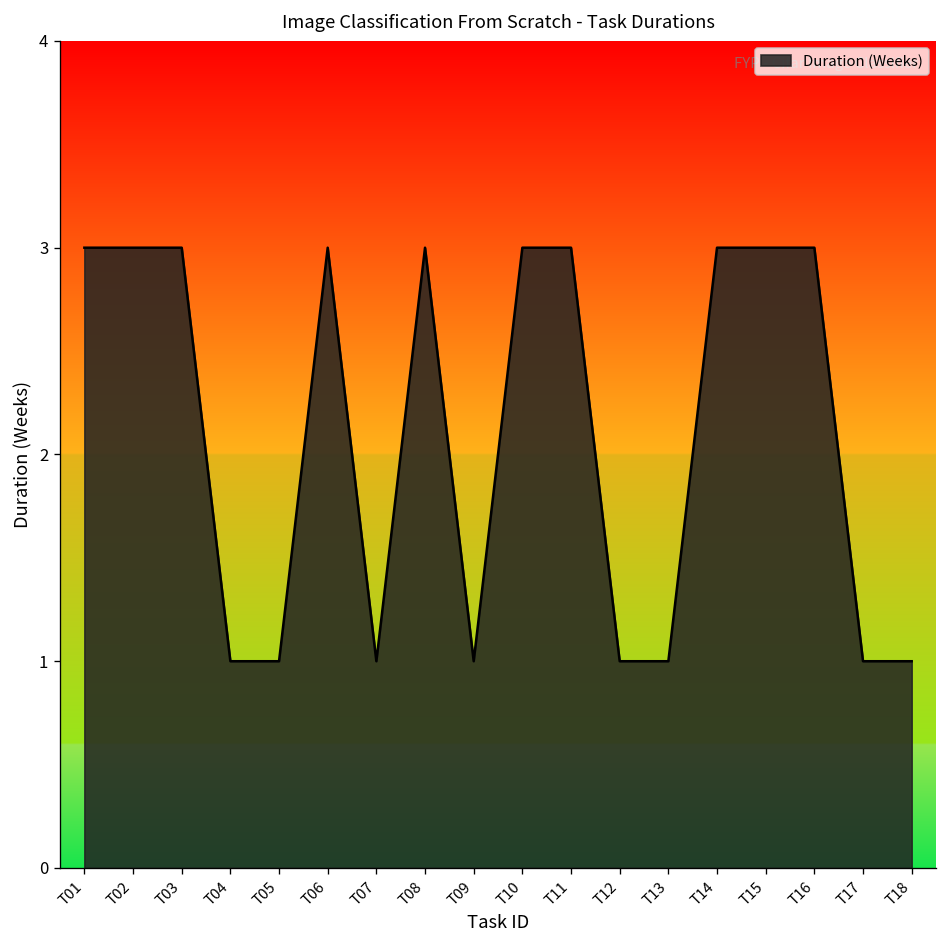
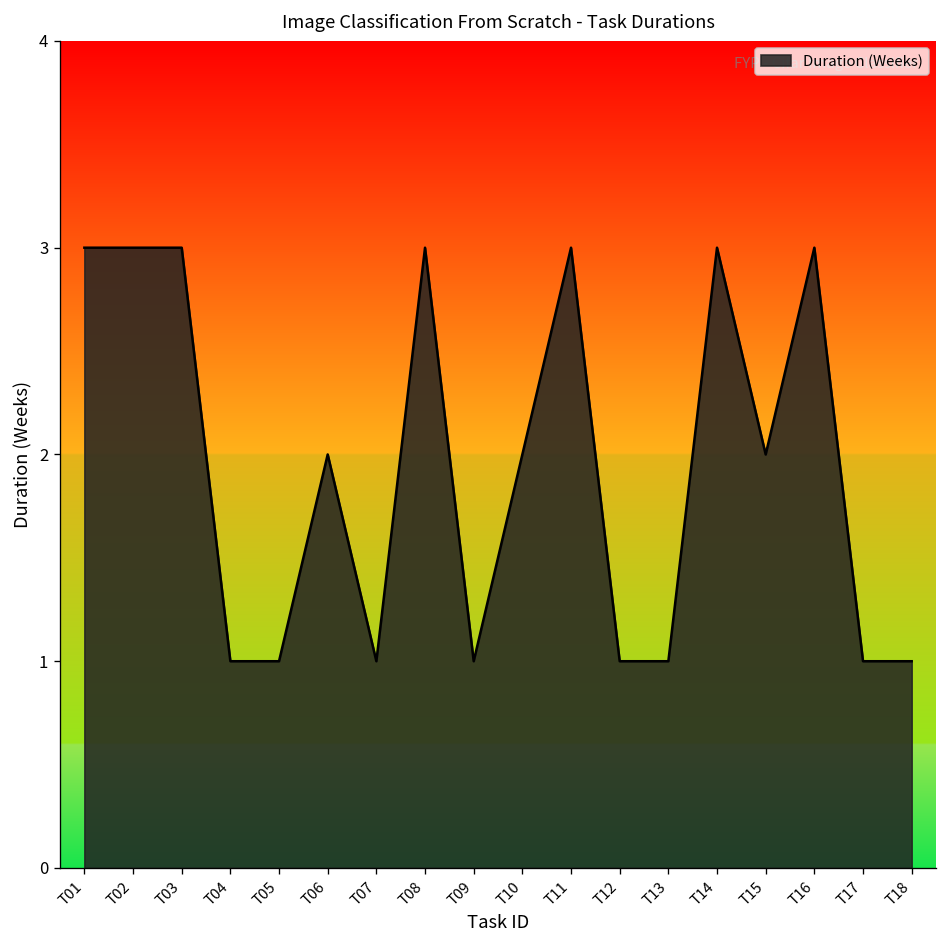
T06: 3 -> 2
T10: 3 -> 2
T15: 3 -> 2
